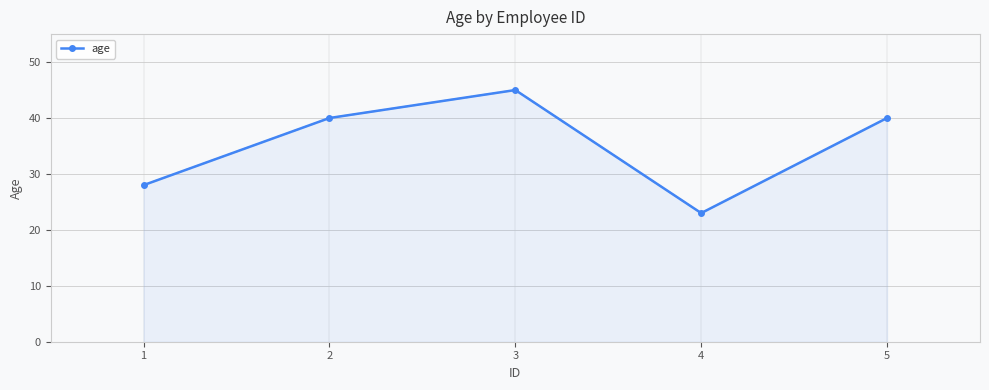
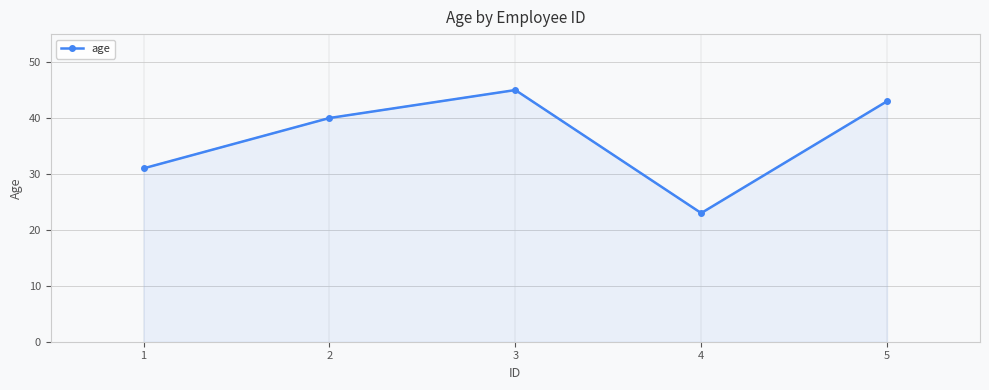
1: 28 -> 31
5: 40 -> 43
